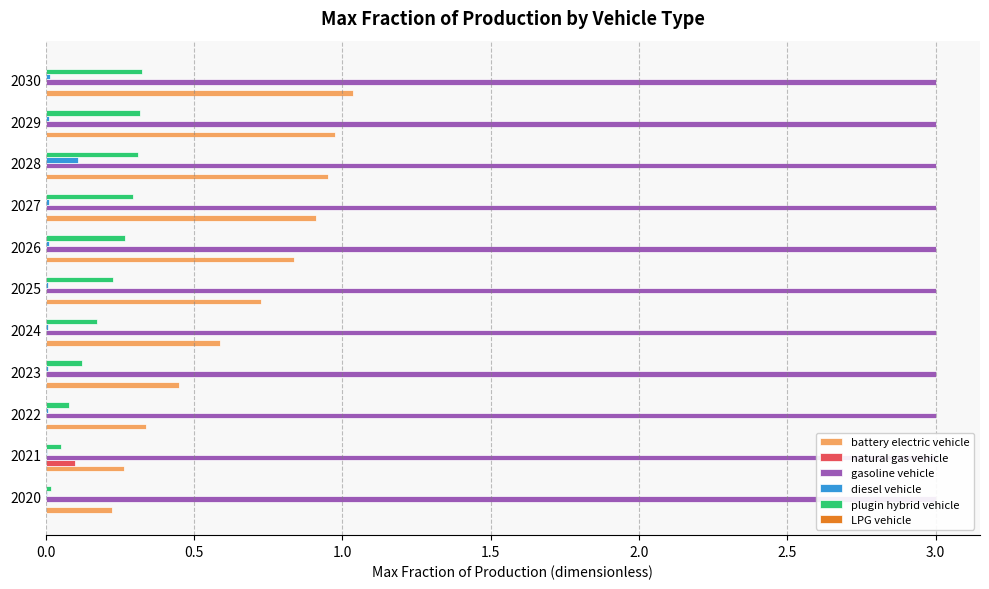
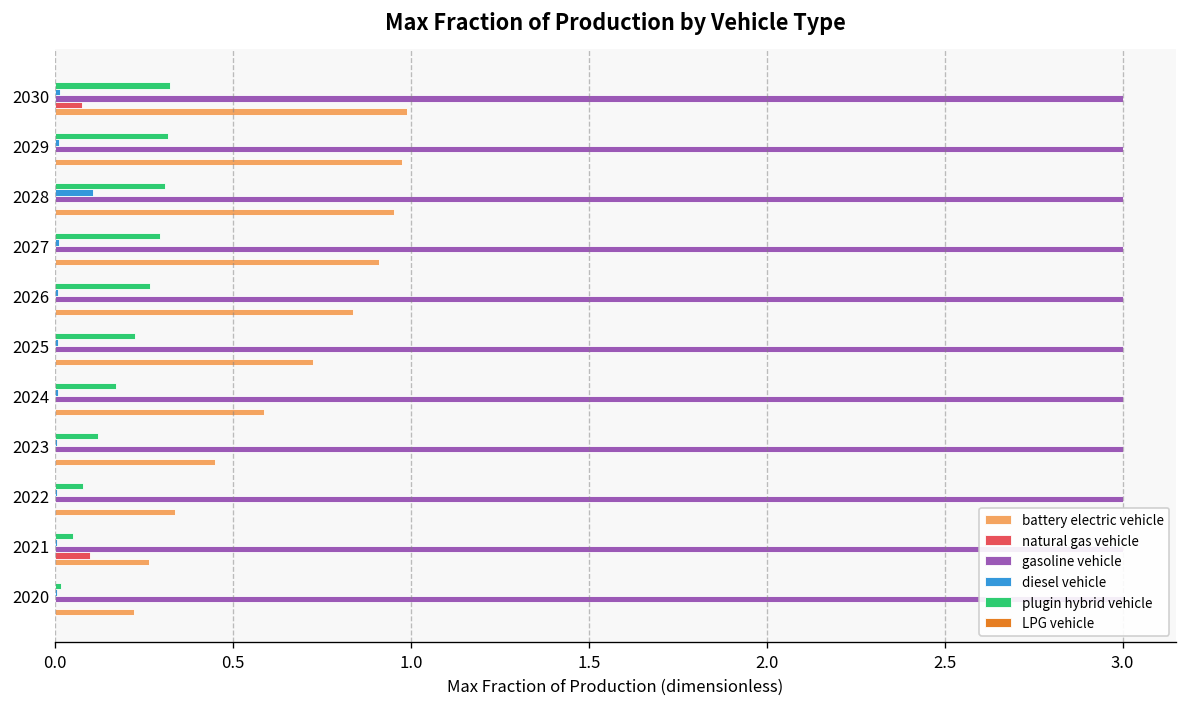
natural gas vehicle, 2030: 0.00 -> 0.08
battery electric vehicle, 2030: 1.03 -> 0.99
